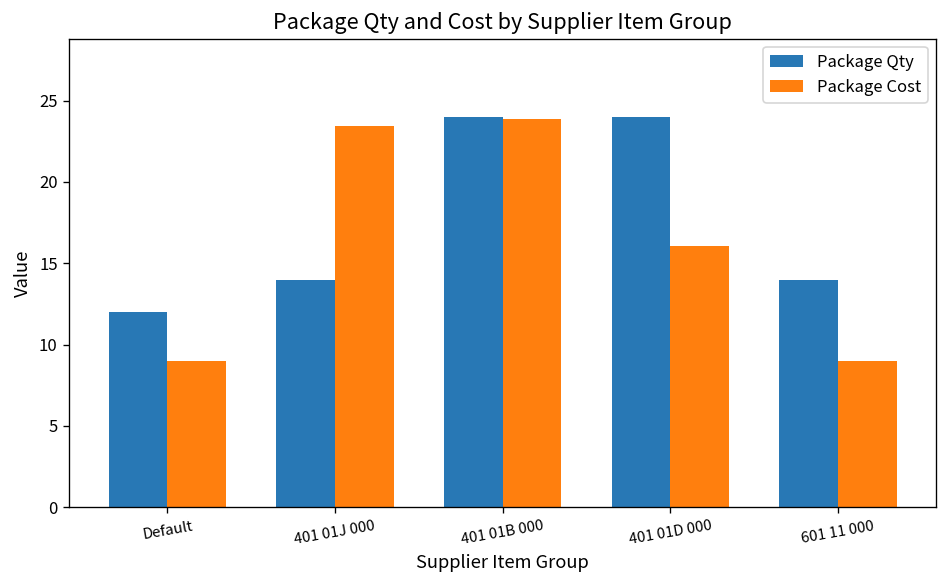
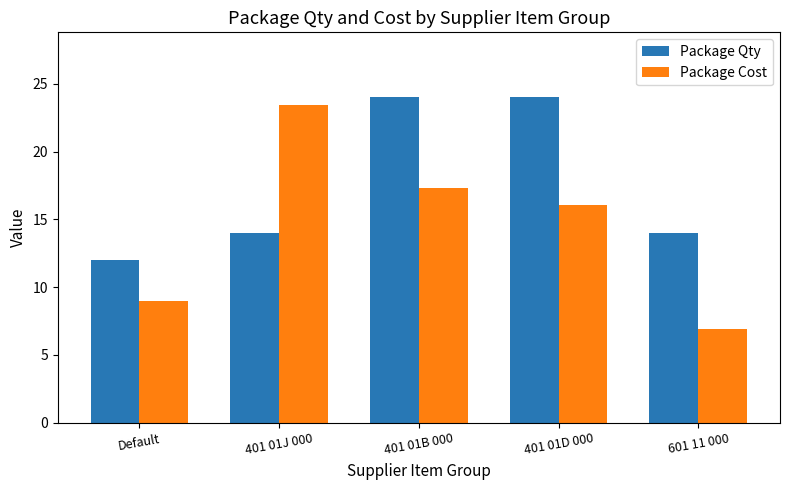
Package Cost, 401 01B 000: 23.9 -> 17.3
Package Cost, 601 11 000: 9.0 -> 6.9
